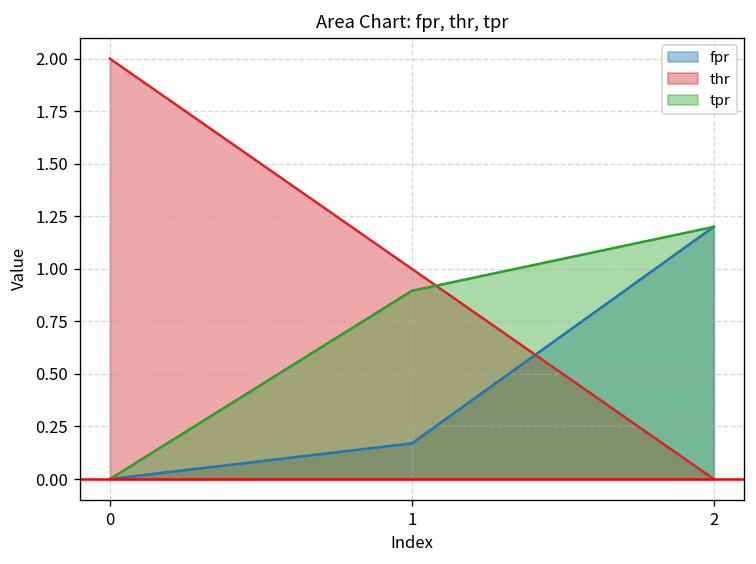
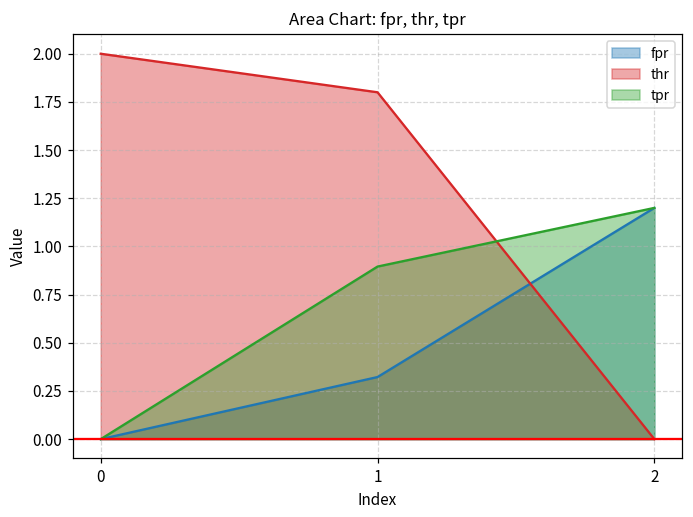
fpr, 1: 0.17 -> 0.32
thr, 1: 1.0 -> 1.8
